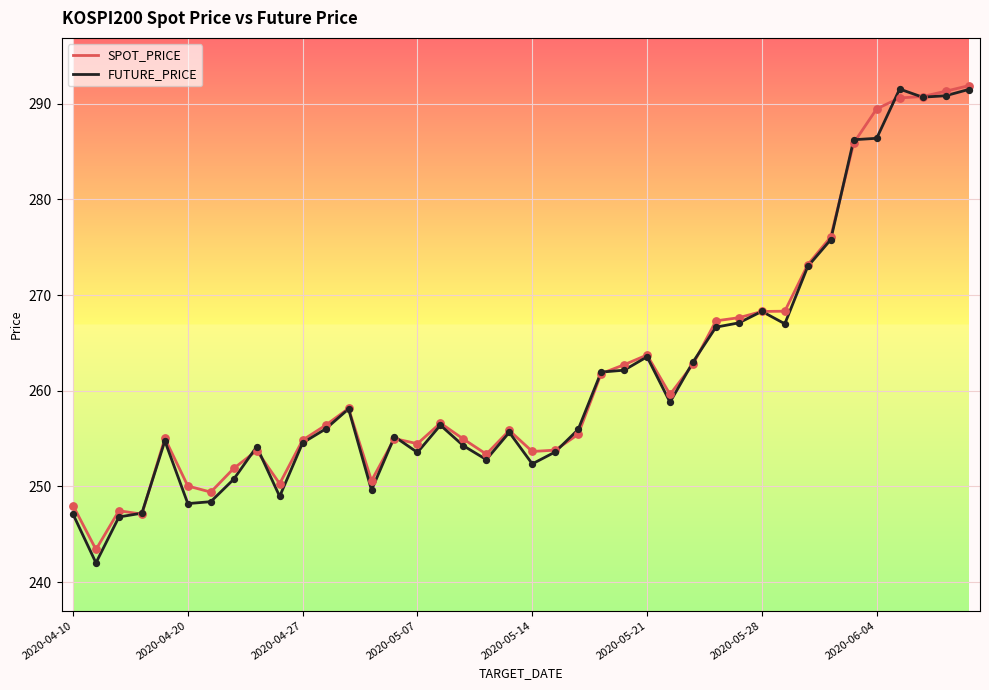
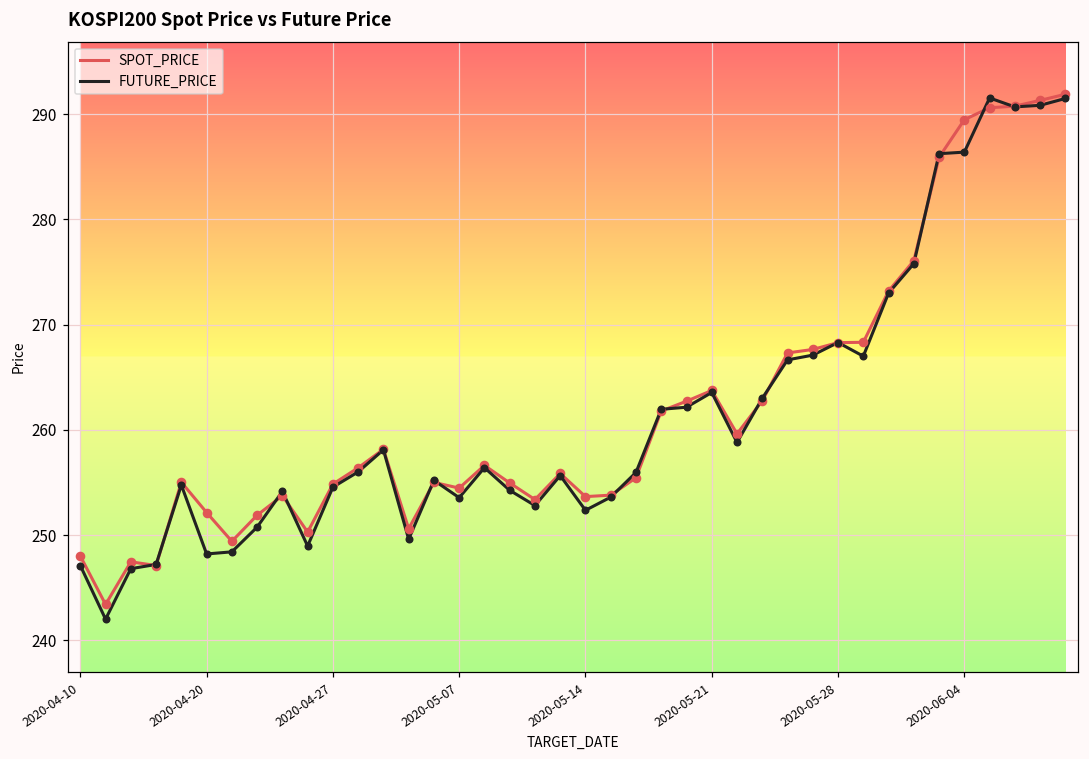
SPOT_PRICE, 2020-04-20: 250 -> 252
